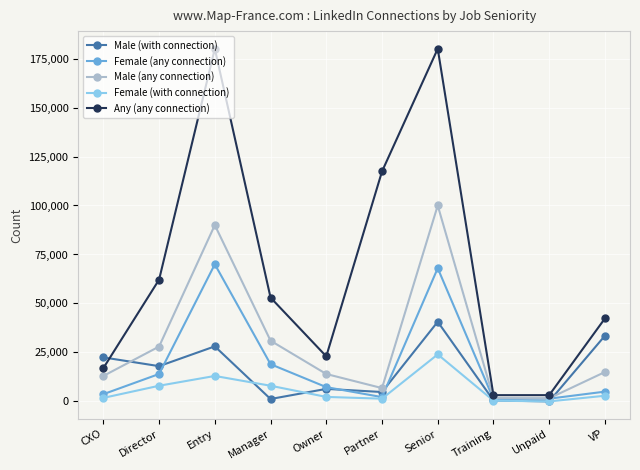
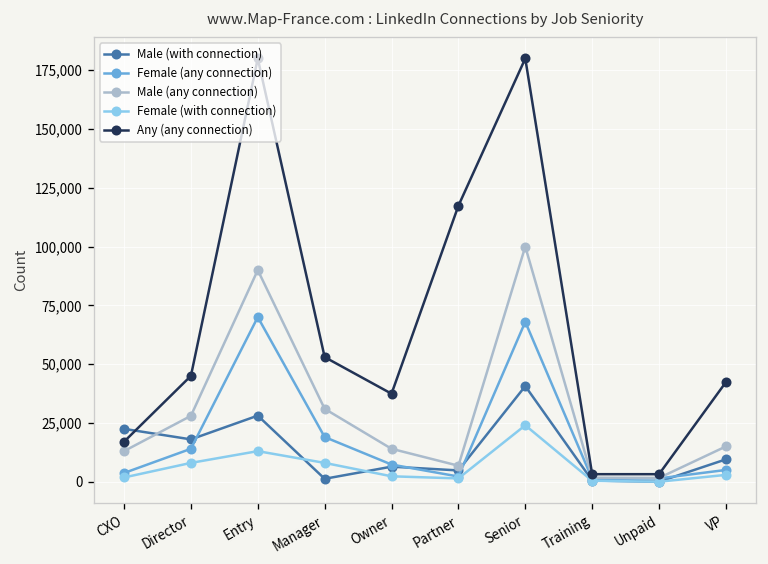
Any (any connection), Director: 62,000 -> 45,000
Any (any connection), Owner: 23,000 -> 37,000
Male (with connection), VP: 34,000 -> 10,000
